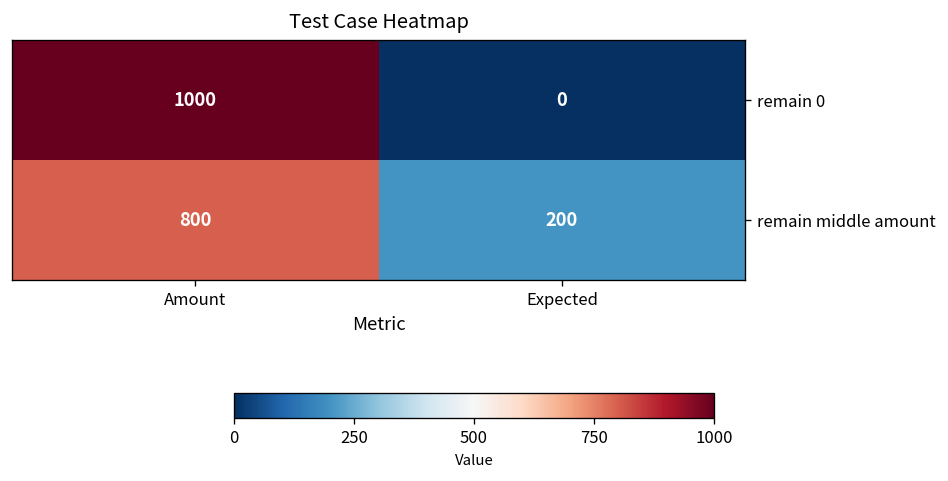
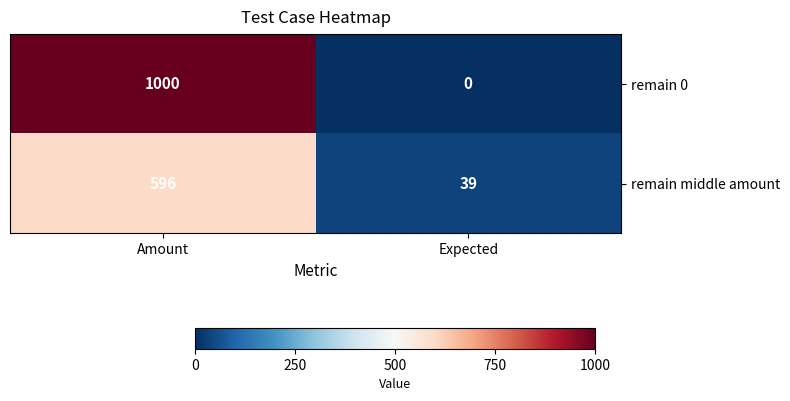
remain middle amount, Amount: 800 -> 596
remain middle amount, Expected: 200 -> 39
